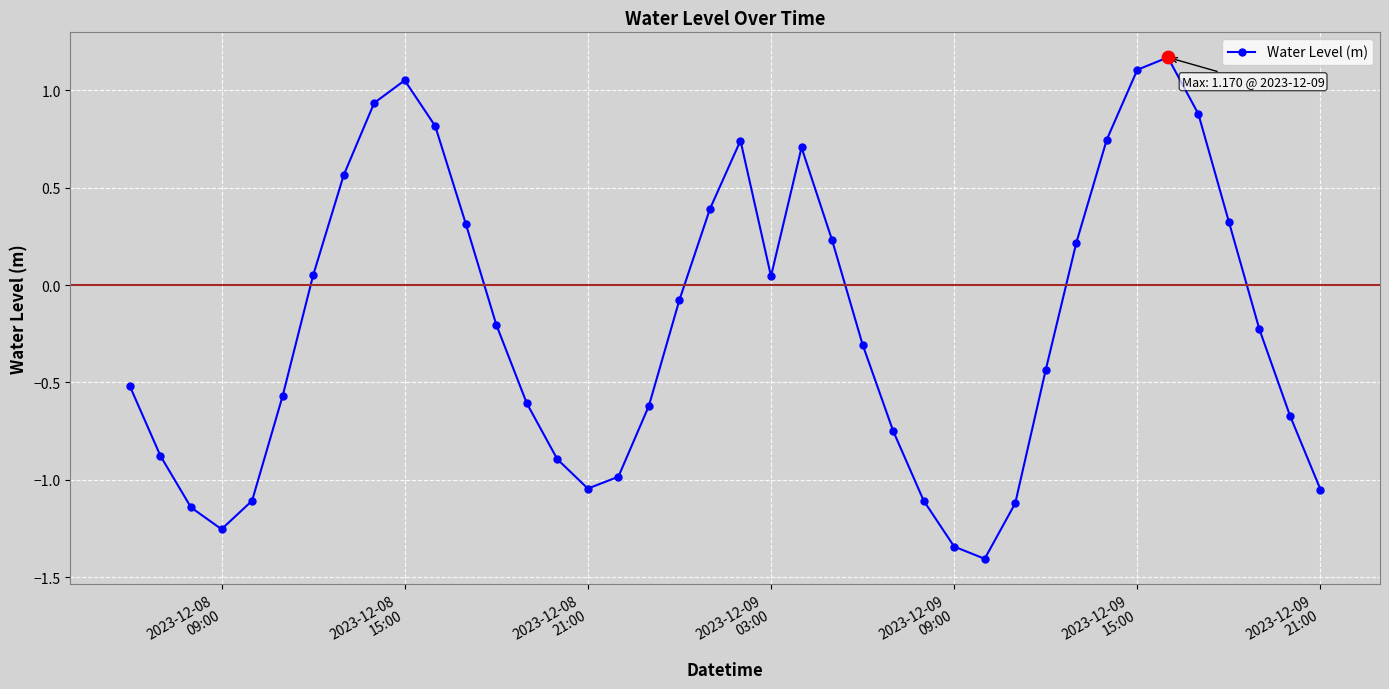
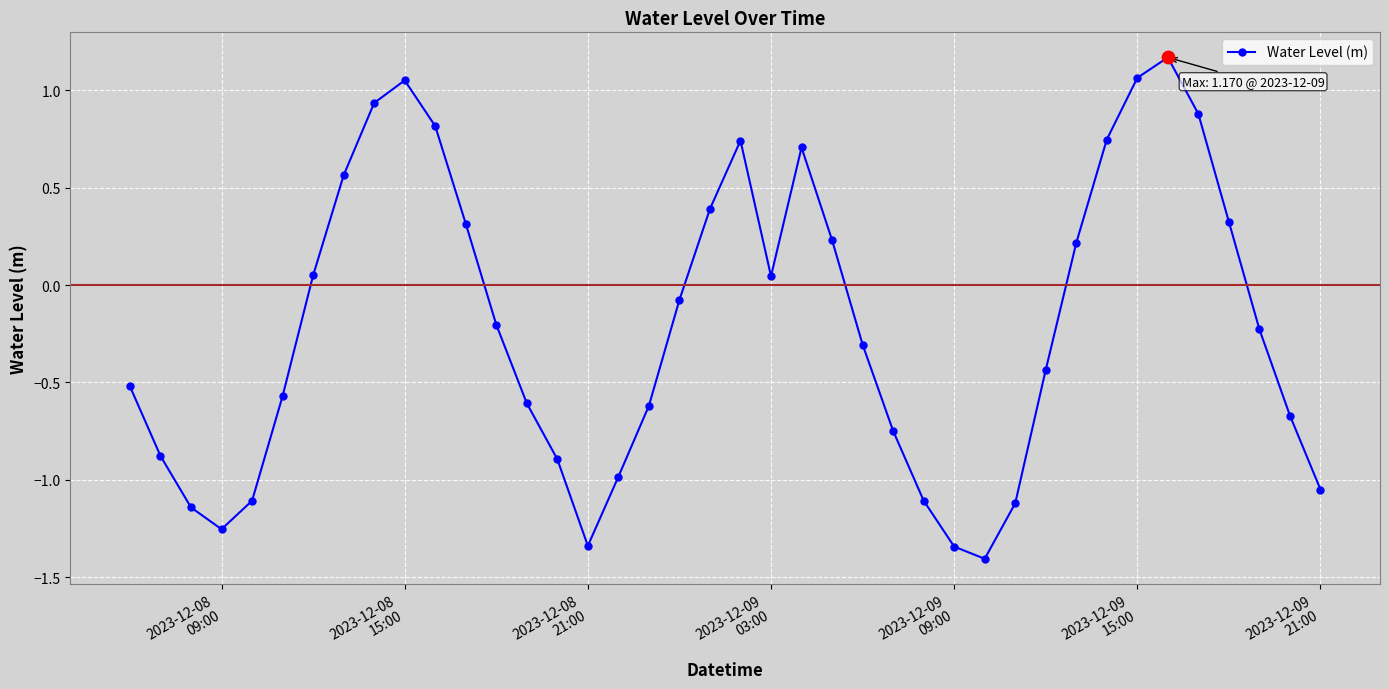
Water Level (m), 2023-12-08 21:00: -1.04 -> -1.34
Water Level (m), 2023-12-09 15:00: 1.11 -> 1.06
